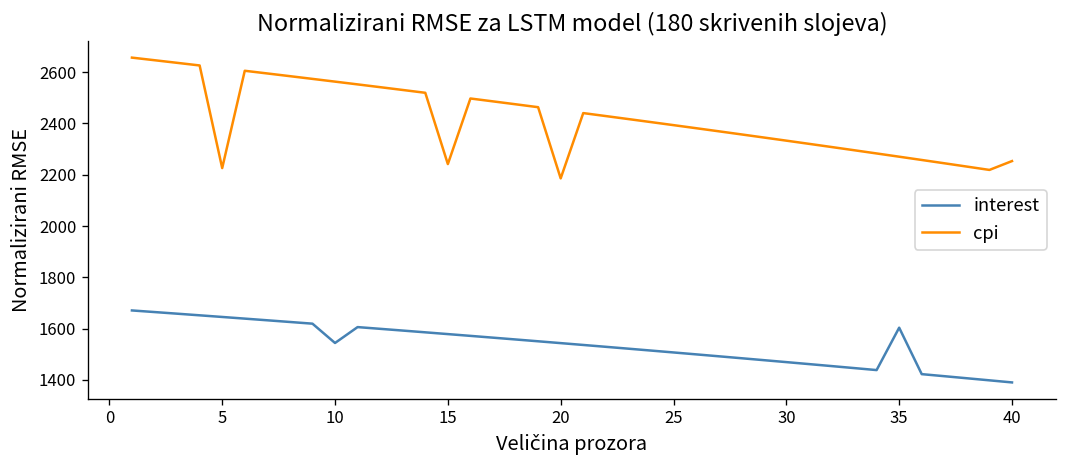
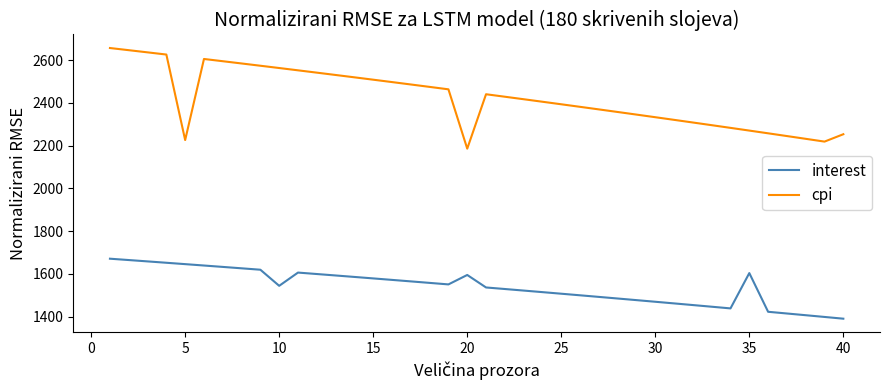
cpi, 15: 2240 -> 2510
interest, 20: 1540 -> 1600
